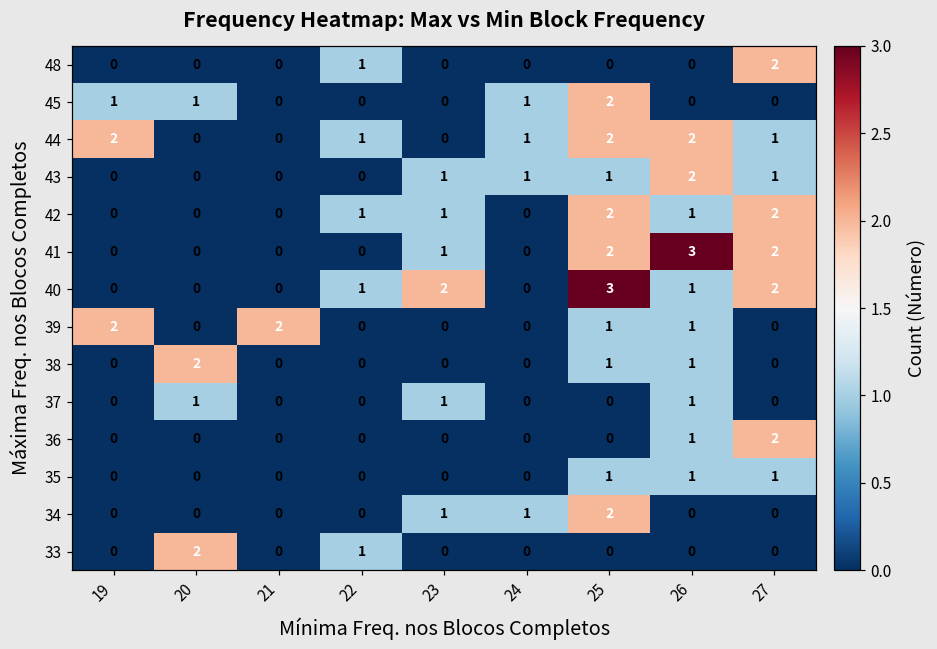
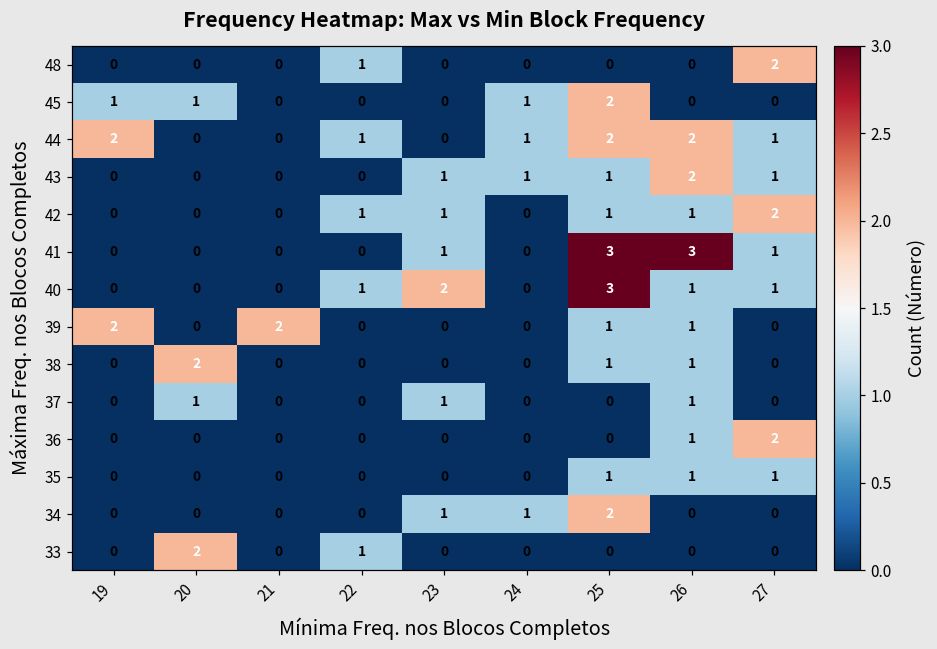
42, 25: 2 -> 1
41, 25: 2 -> 3
41, 27: 2 -> 1
40, 27: 2 -> 1
